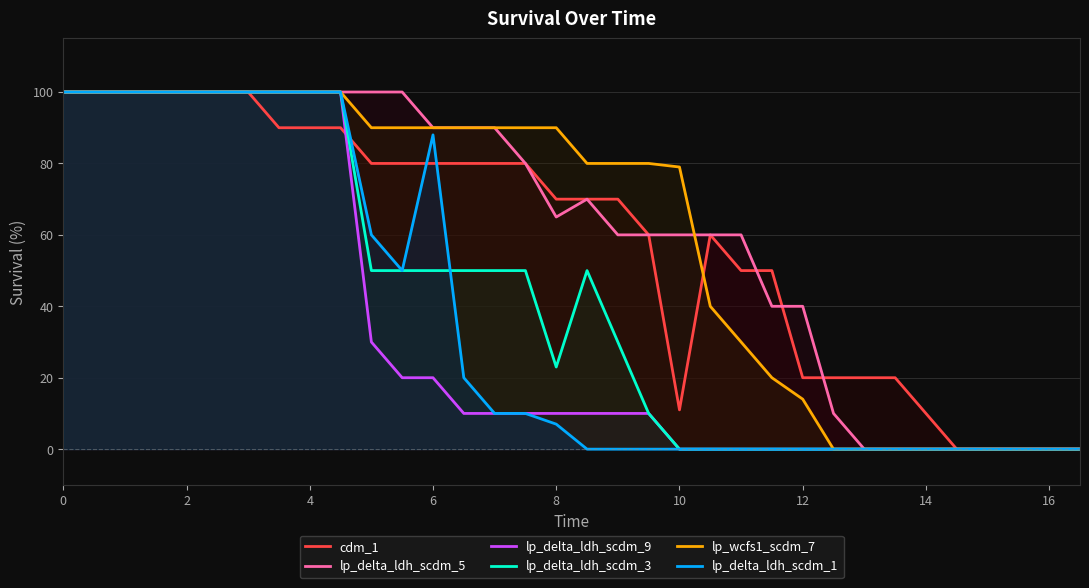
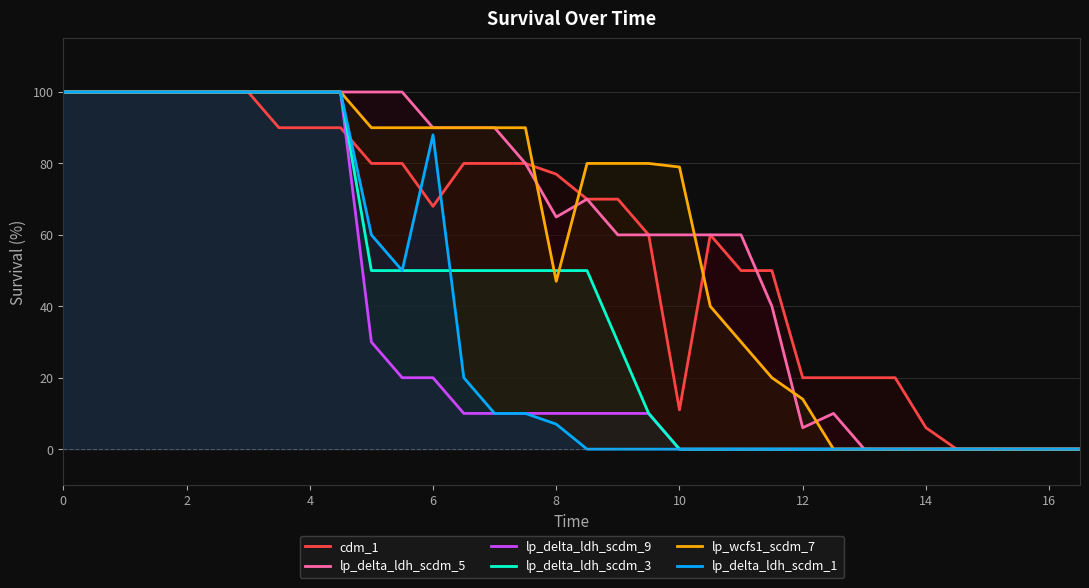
cdm_1, 6: 80 -> 68
cdm_1, 8: 70 -> 77
lp_delta_ldh_scdm_3, 8: 23 -> 50
lp_wcfs1_scdm_7, 8: 90 -> 47
lp_delta_ldh_scdm_5, 12: 40 -> 6
cdm_1, 14: 10 -> 6
